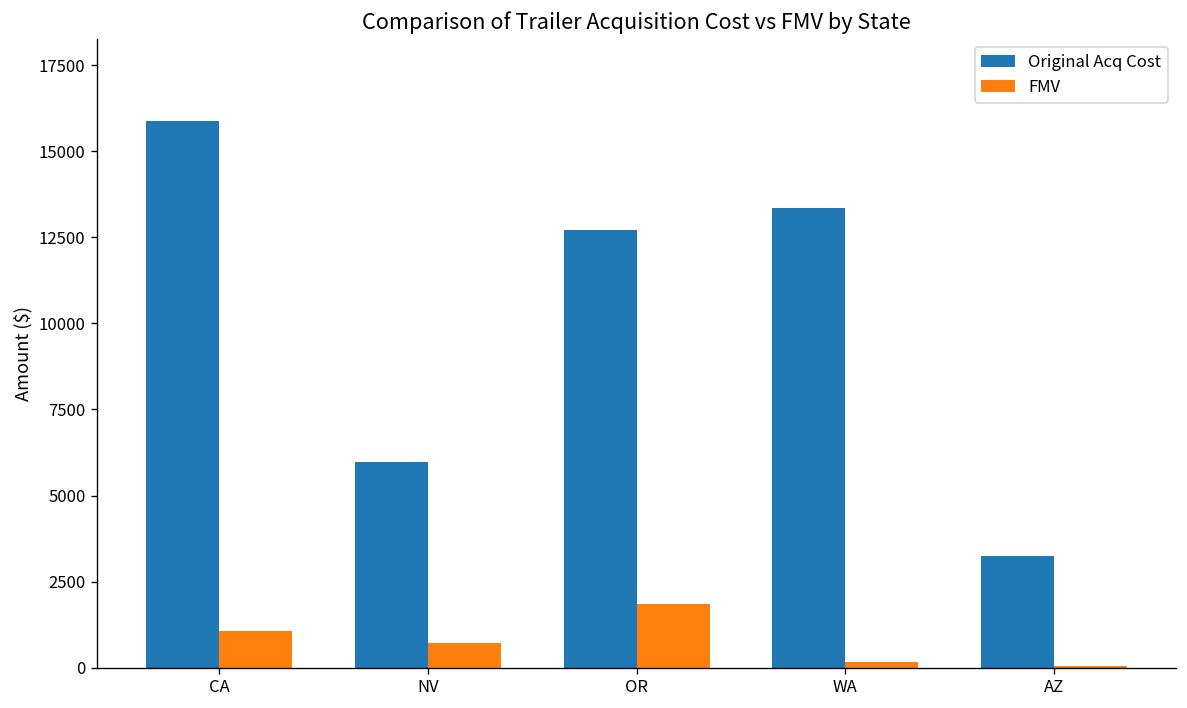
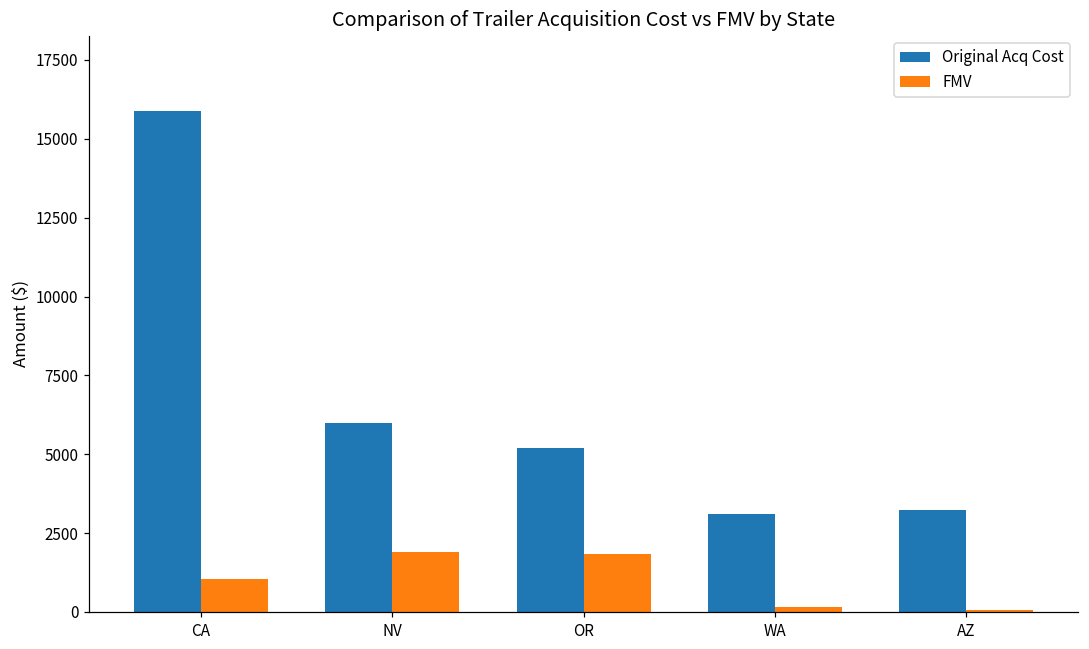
FMV, NV: 700 -> 1900
Original Acq Cost, OR: 12700 -> 5200
Original Acq Cost, WA: 13300 -> 3100
